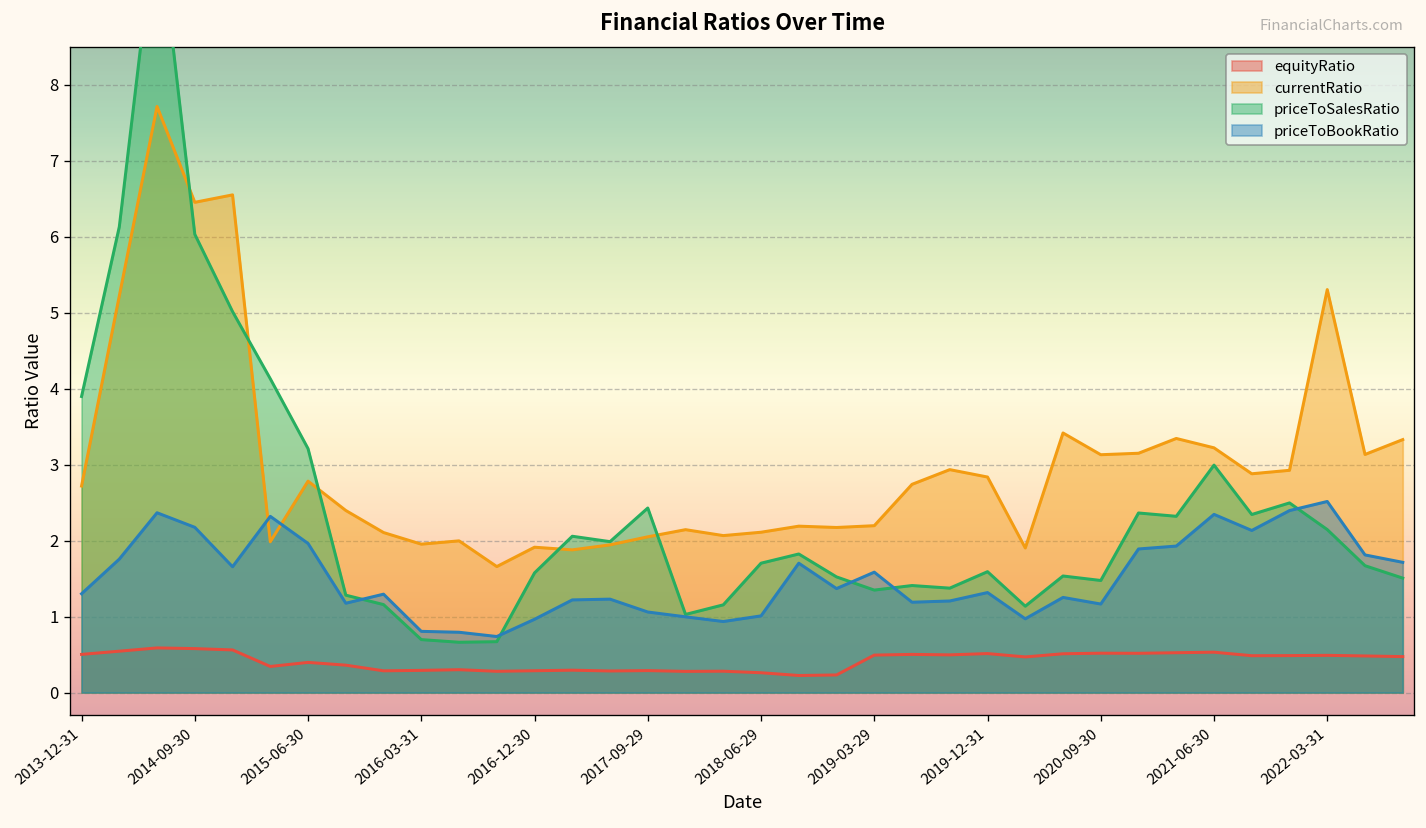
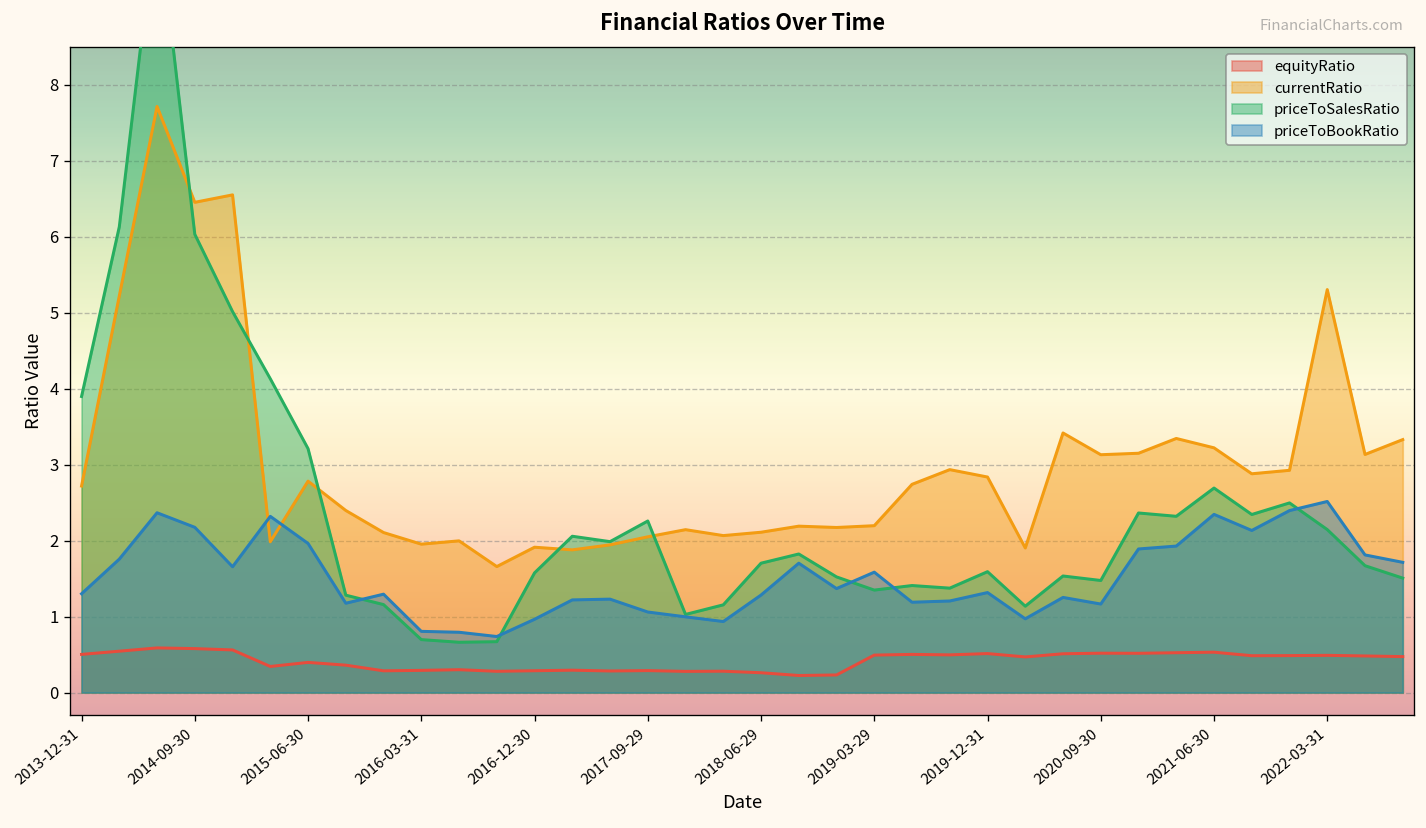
priceToSalesRatio, 2017-09-29: 2.4 -> 2.3
priceToBookRatio, 2018-06-29: 1.0 -> 1.3
priceToSalesRatio, 2021-06-30: 3.0 -> 2.7
